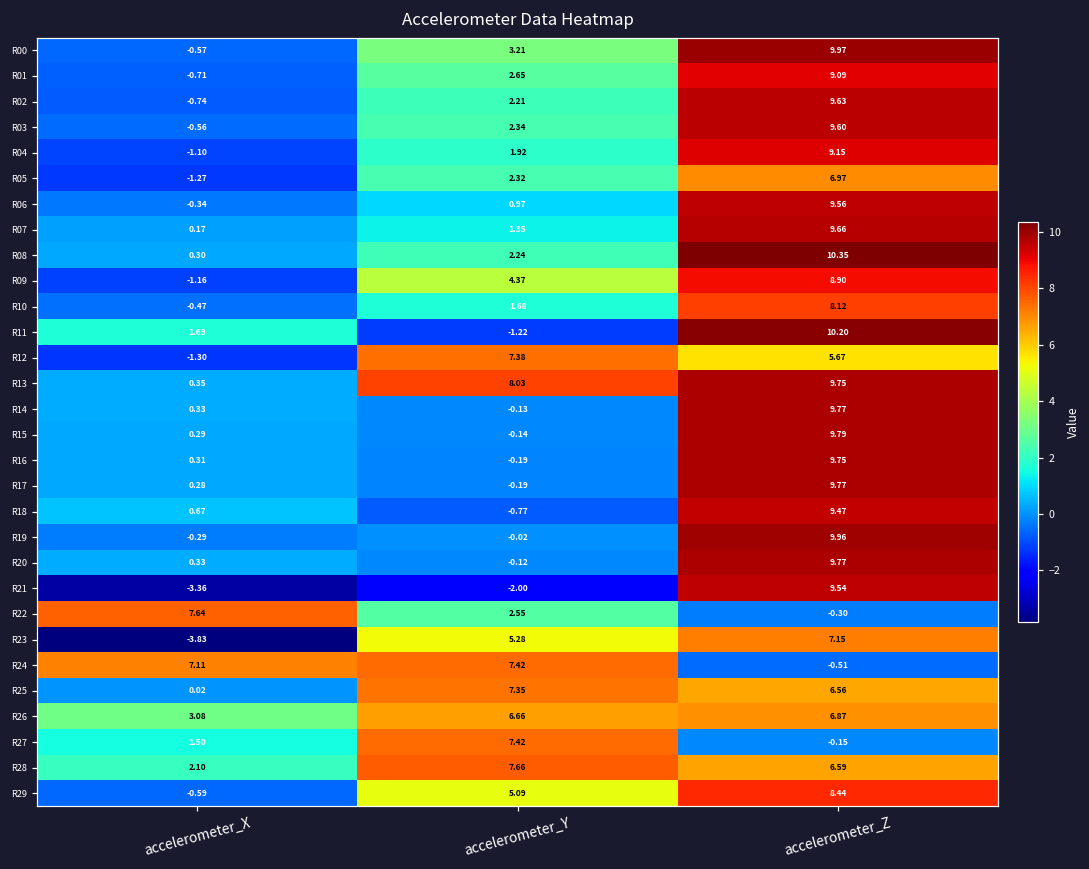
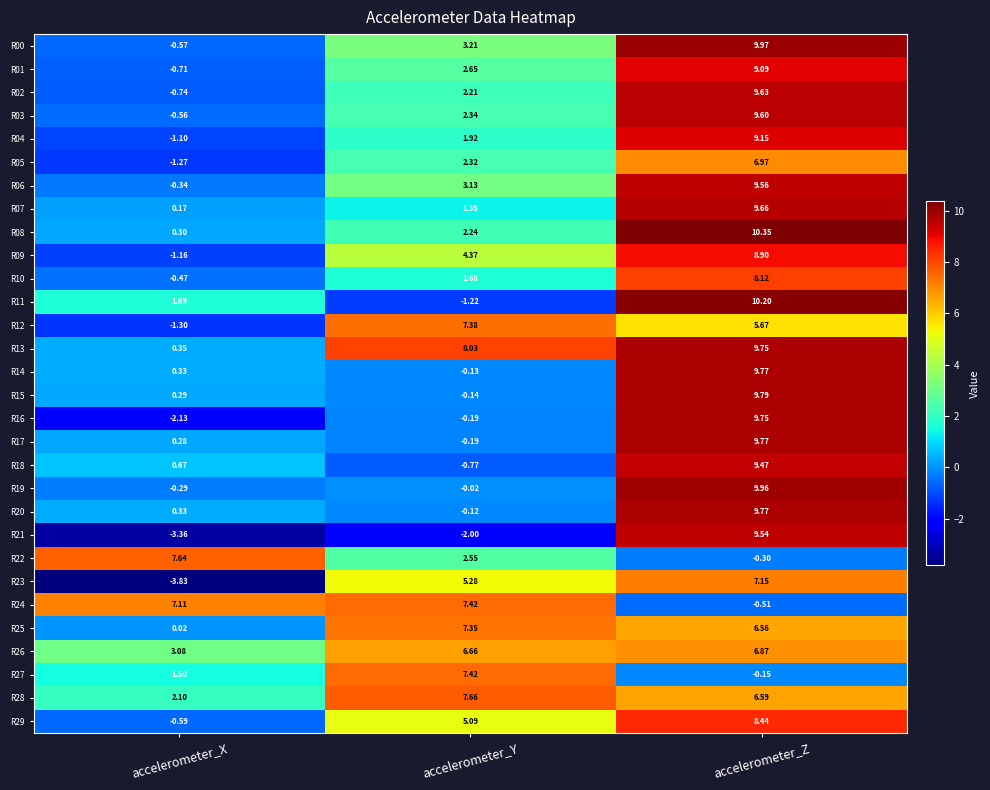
R06, accelerometer_Y: 0.97 -> 3.13
R16, accelerometer_X: 0.31 -> -2.13
